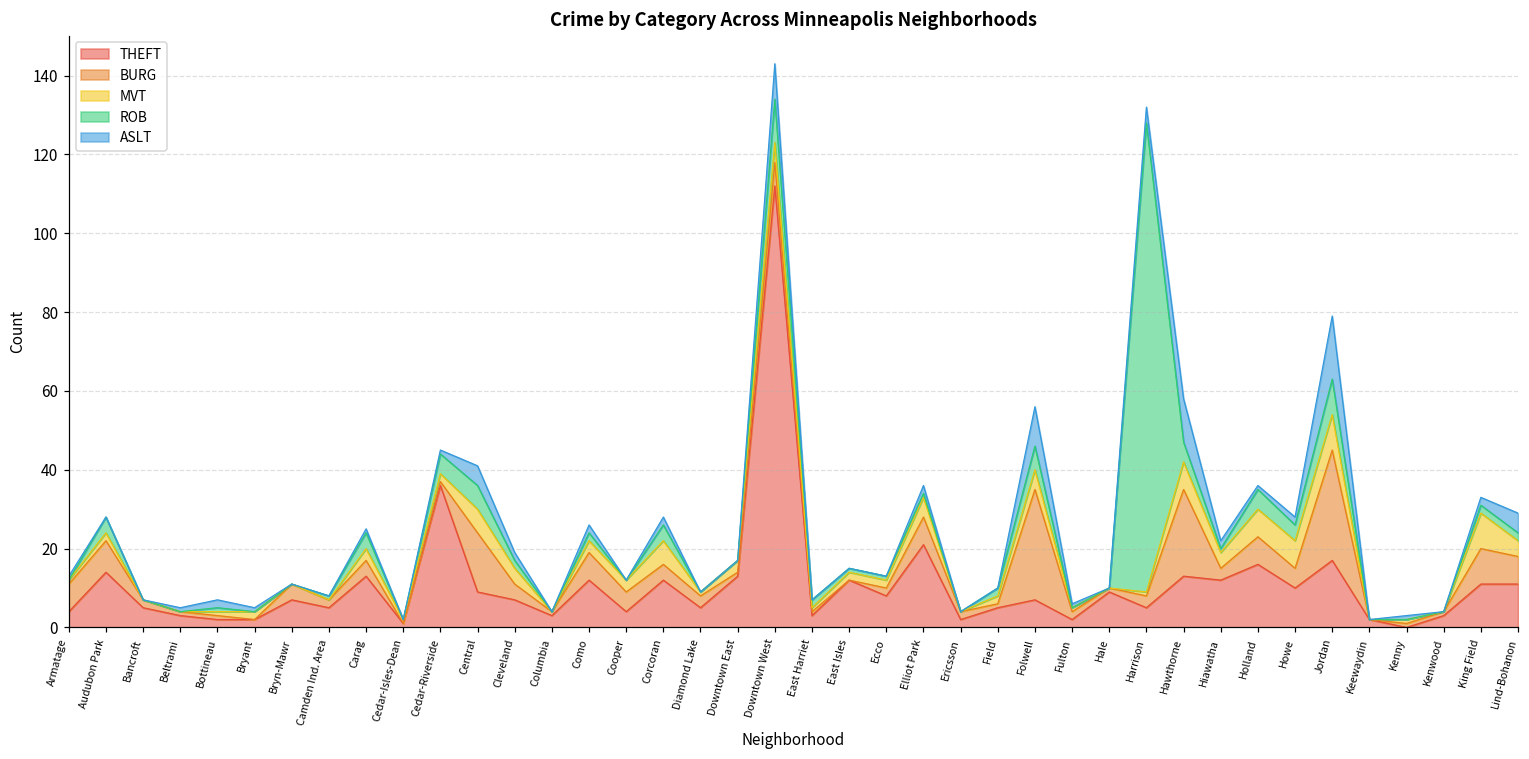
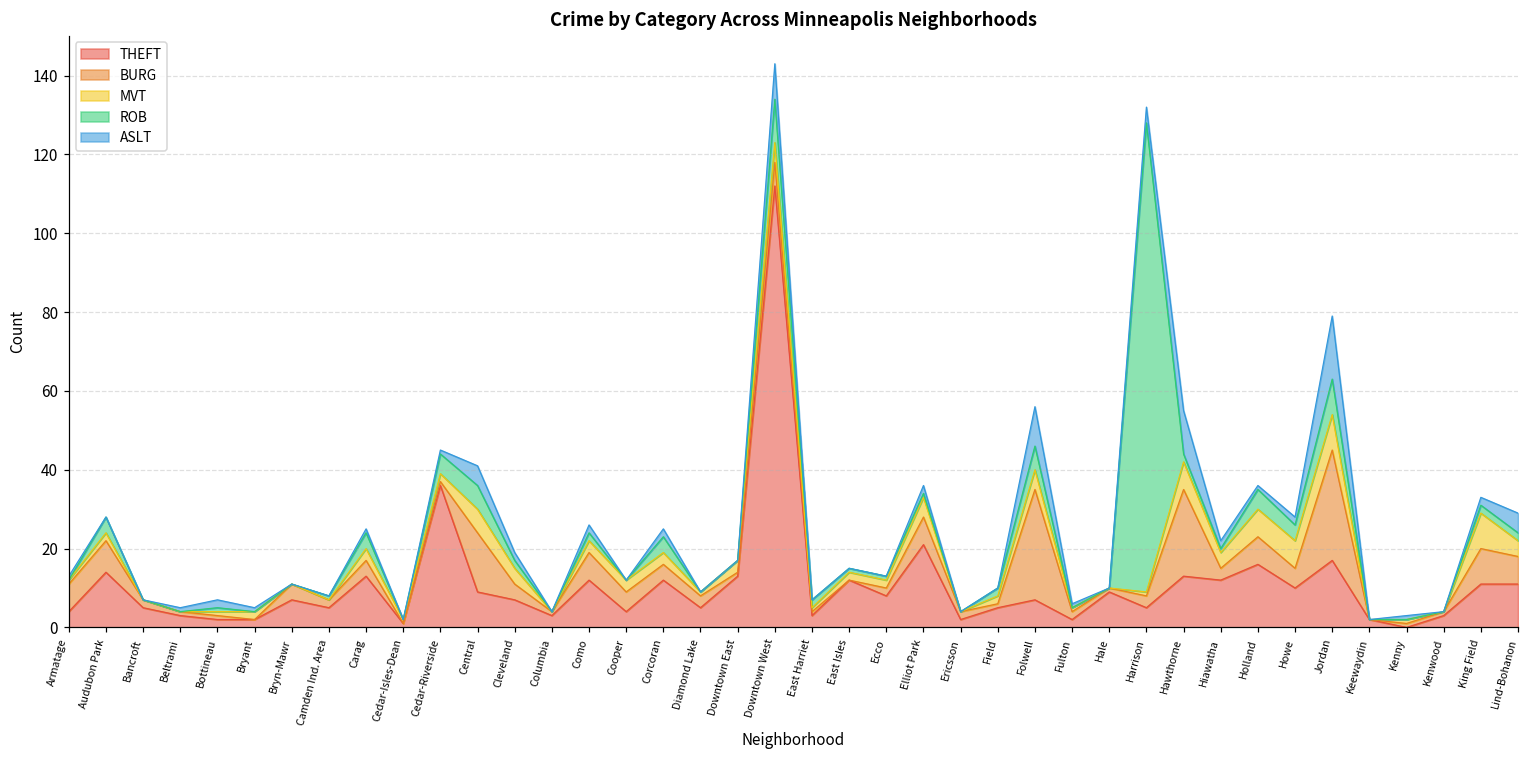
MVT, Corcoran: 6 -> 3
ROB, Hawthorne: 5 -> 2
